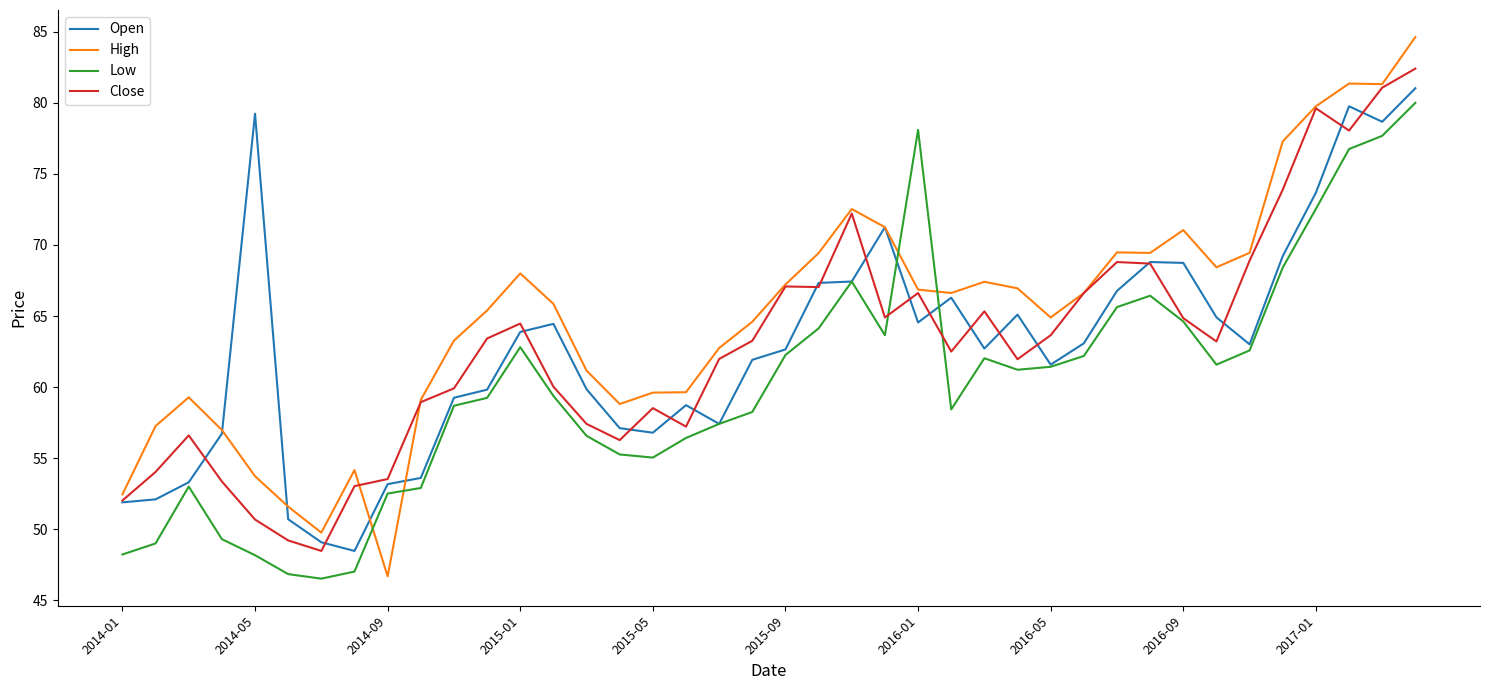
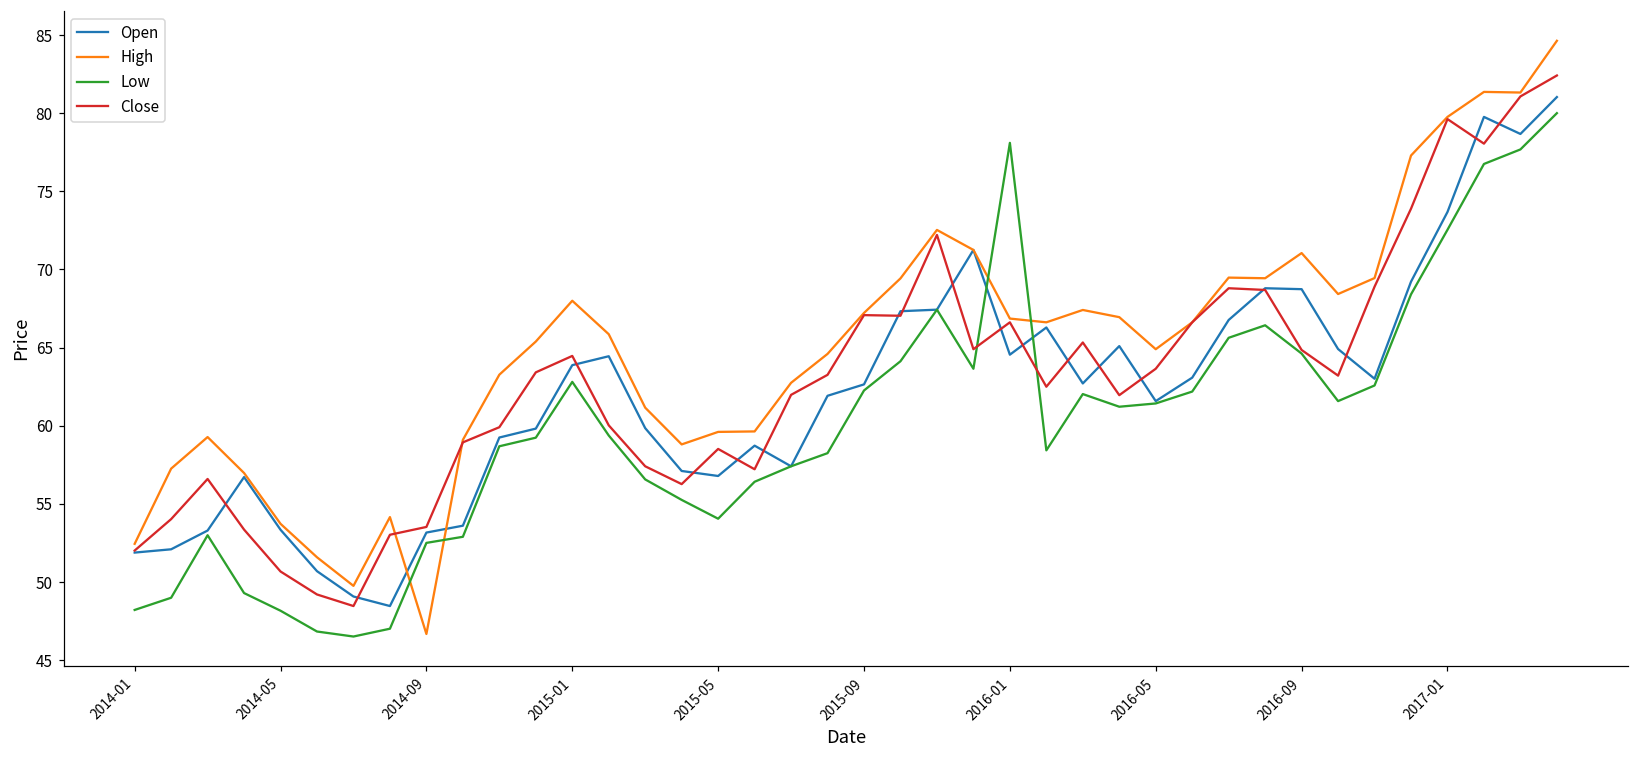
Open, 2014-05: 79.2 -> 53.3
Low, 2015-05: 55.0 -> 54.1
